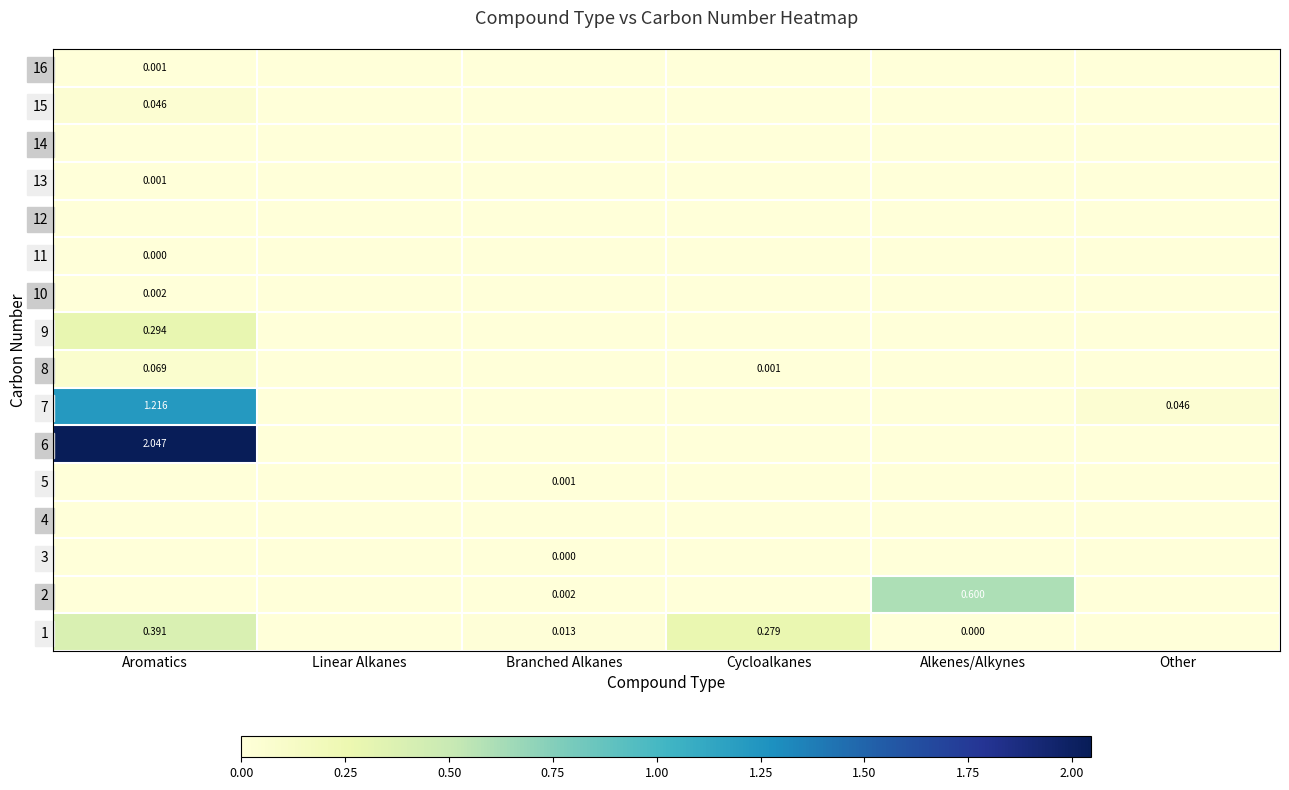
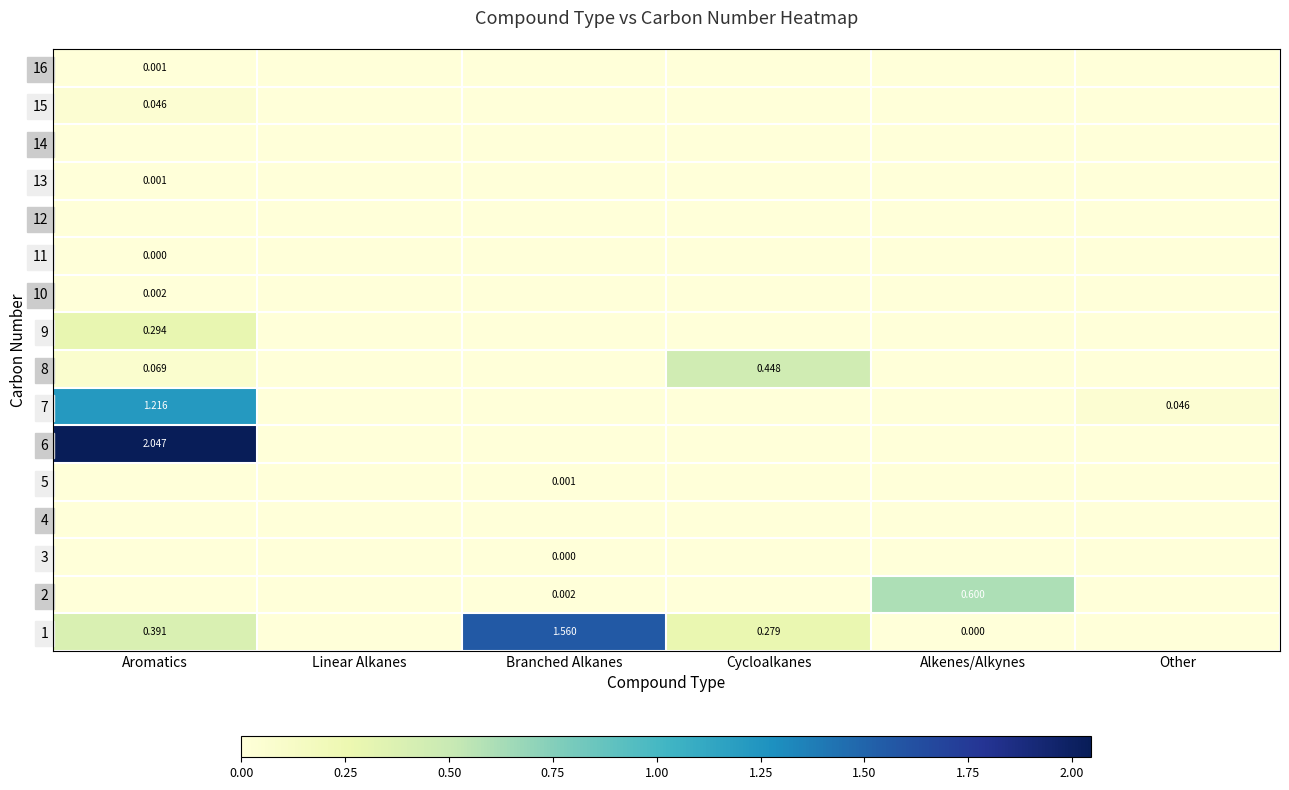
8, Cycloalkanes: 0.001 -> 0.448
1, Branched Alkanes: 0.013 -> 1.560
